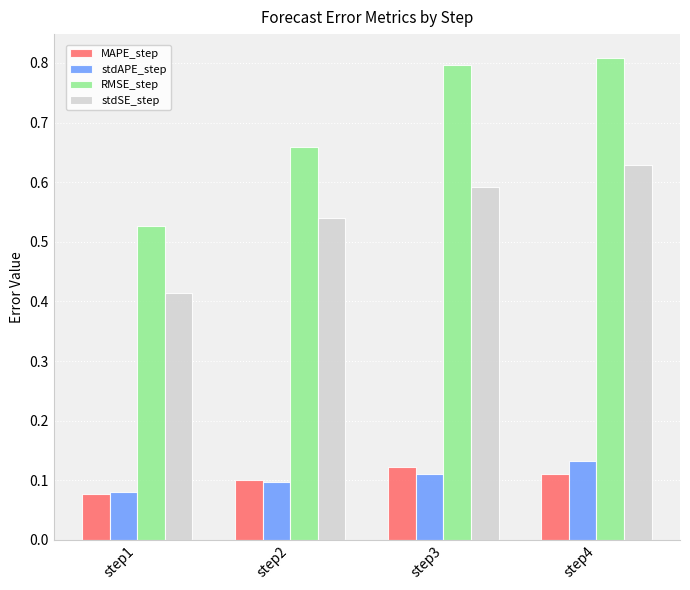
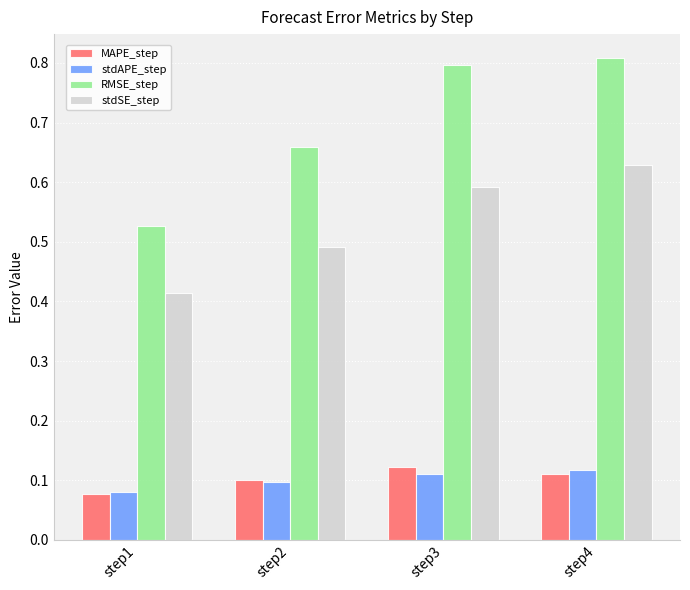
stdSE_step, step2: 0.54 -> 0.49
stdAPE_step, step4: 0.13 -> 0.12
